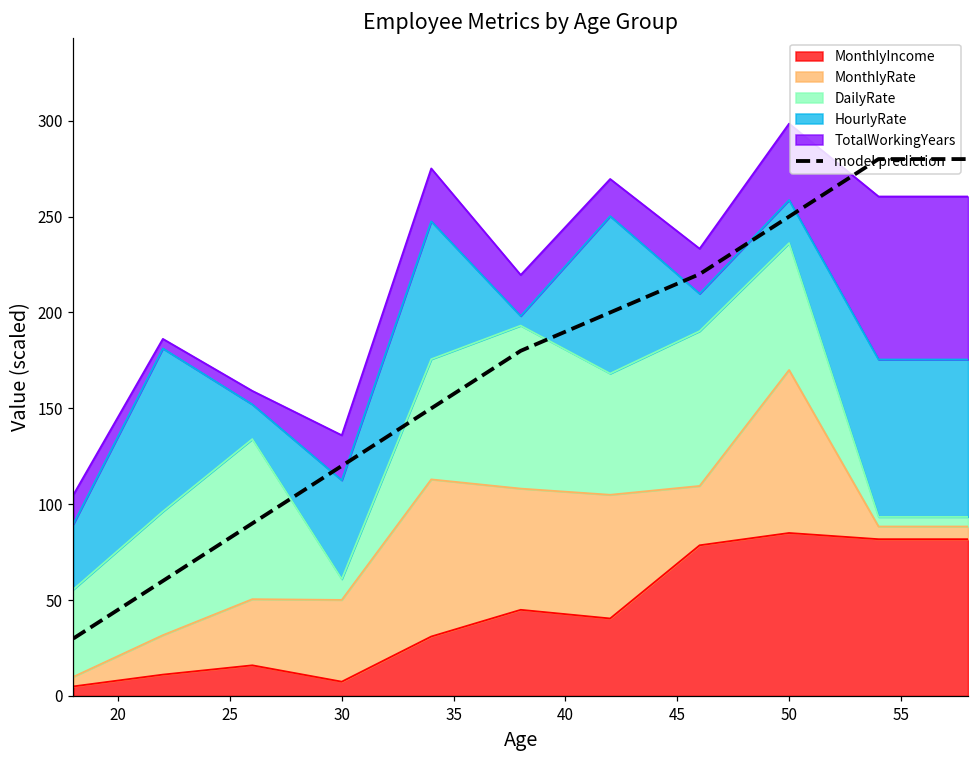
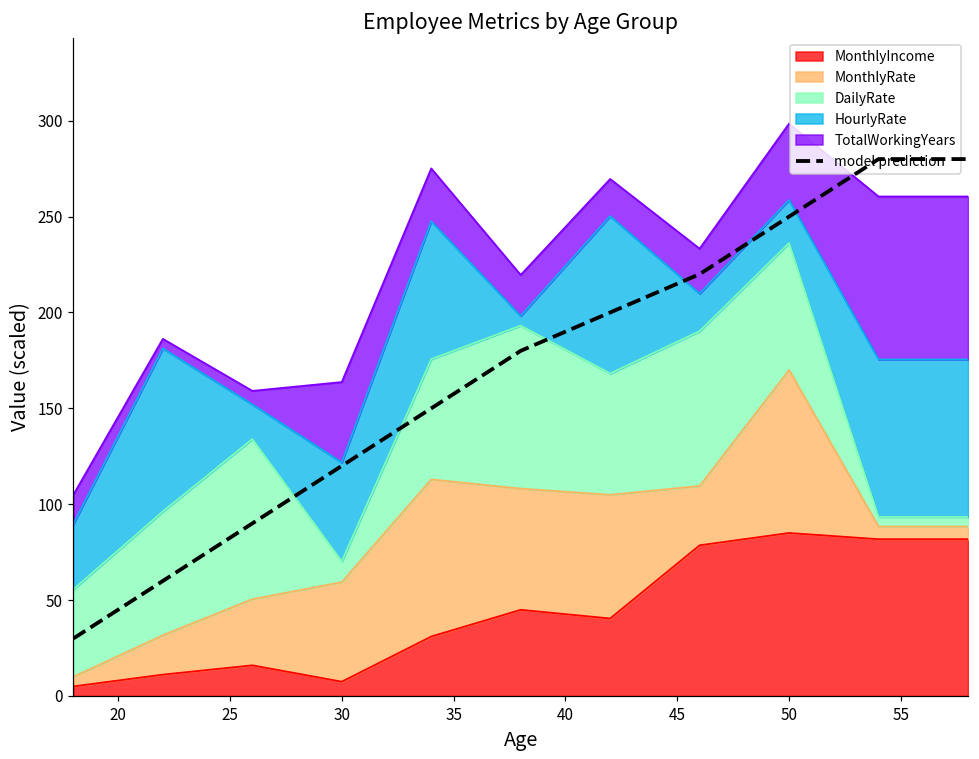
MonthlyRate, 30: 43 -> 52
TotalWorkingYears, 30: 23 -> 42
